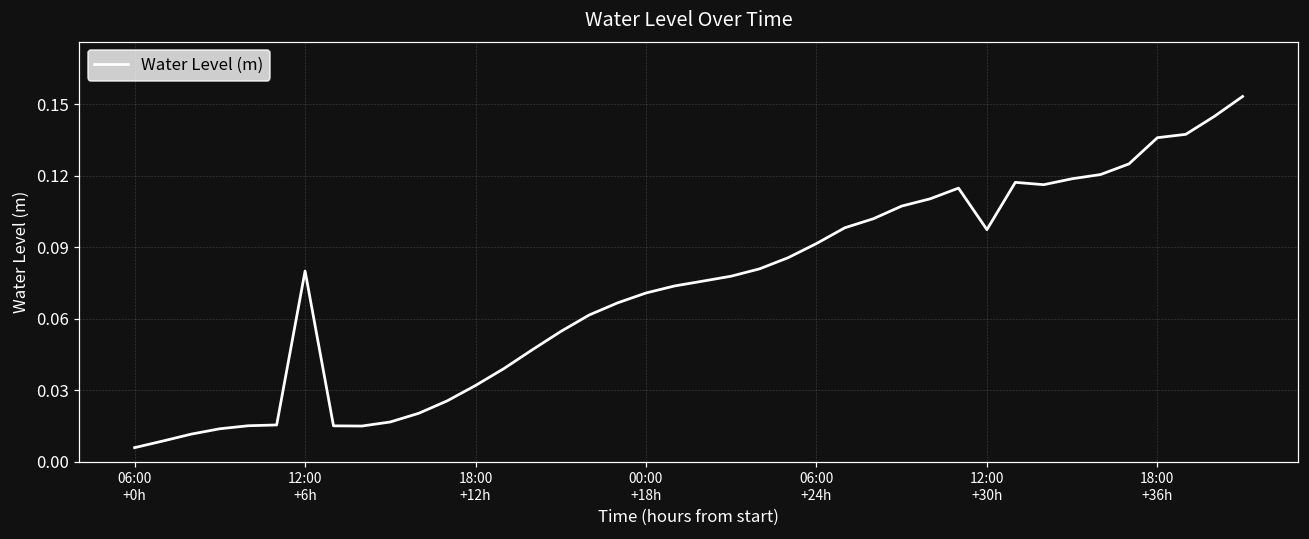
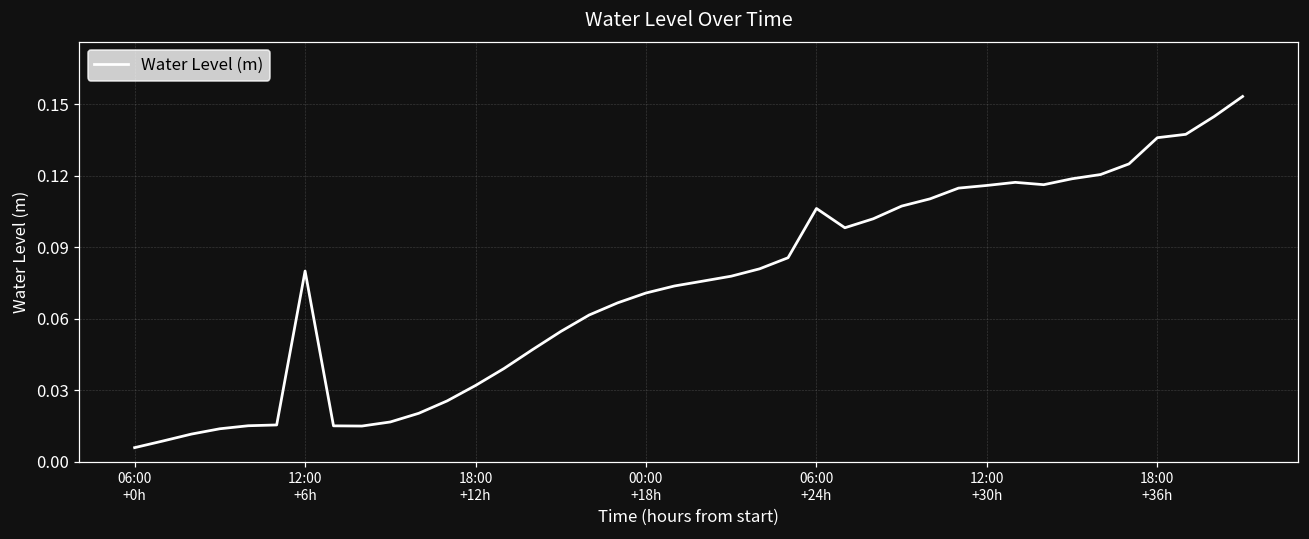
06:00 +24h: 0.092 -> 0.106
12:00 +30h: 0.097 -> 0.116
